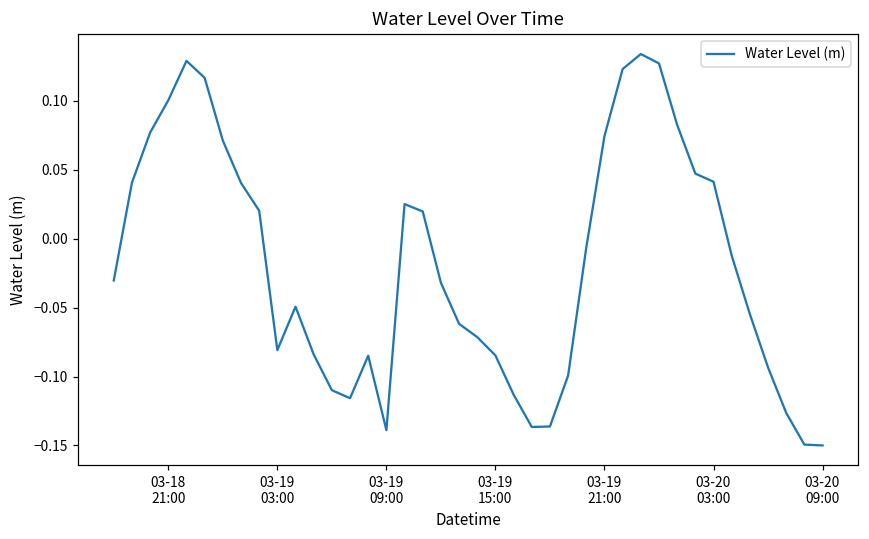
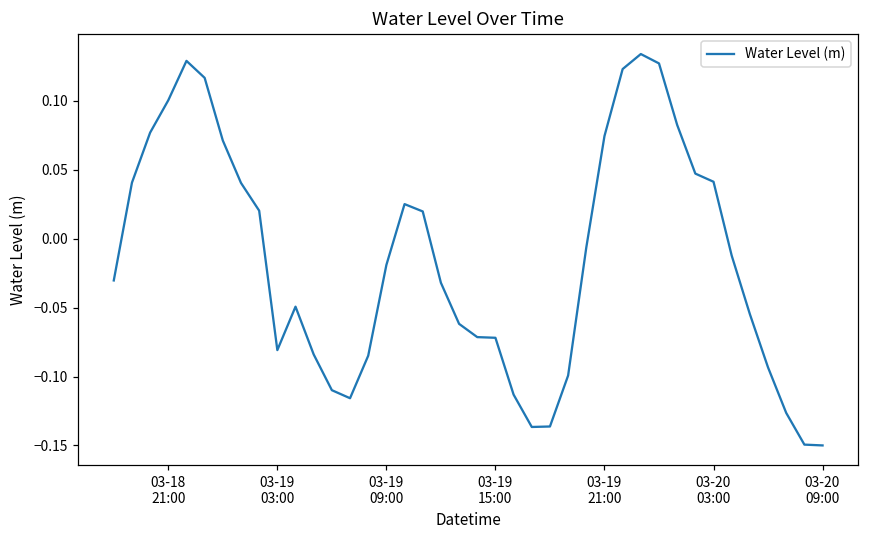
03-19 09:00: -0.139 -> -0.019
03-19 15:00: -0.085 -> -0.072
